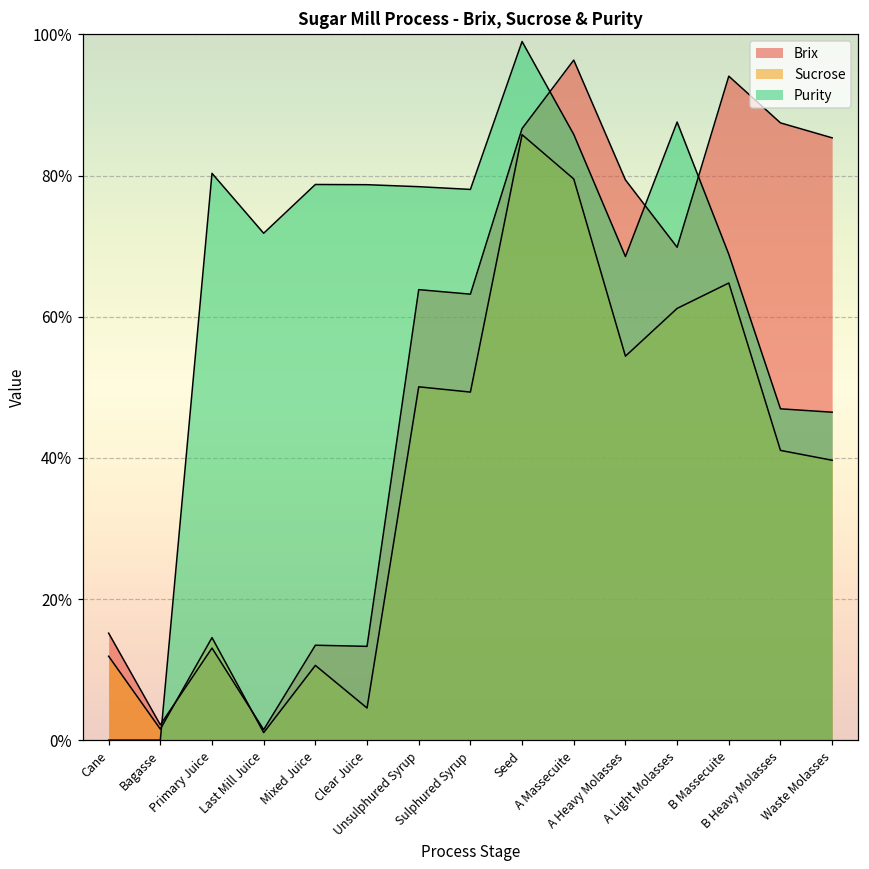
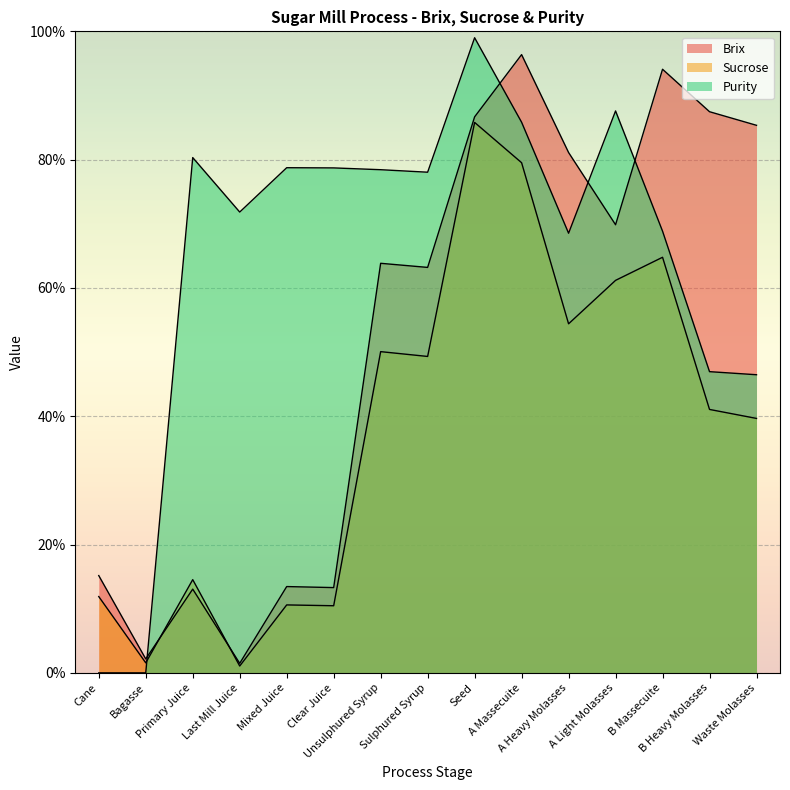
Sucrose, Clear Juice: 5% -> 10%
Brix, A Heavy Molasses: 79% -> 81%
